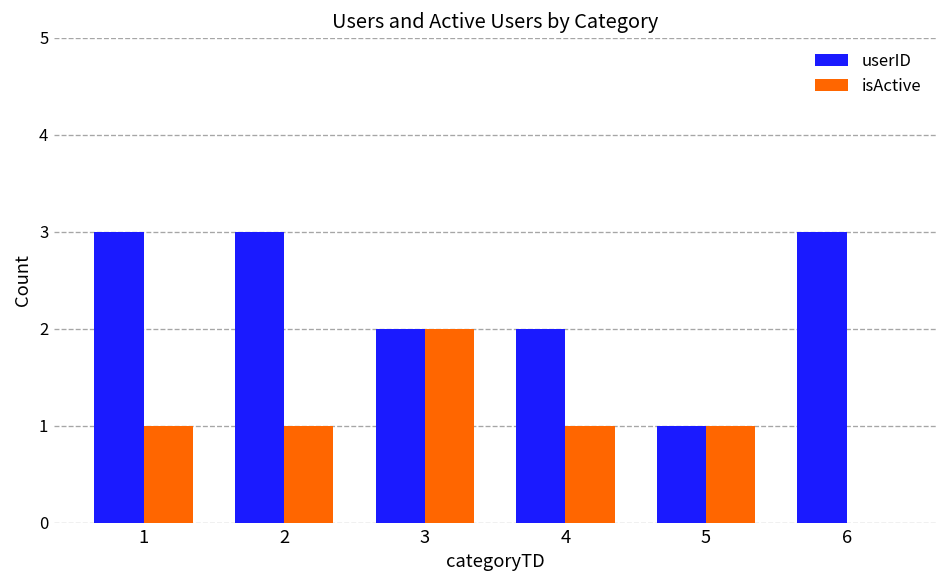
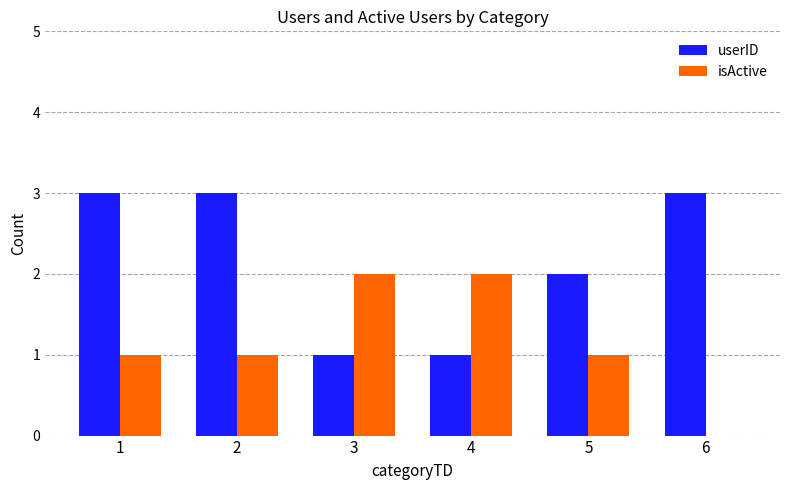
userID, 3: 2 -> 1
userID, 4: 2 -> 1
isActive, 4: 1 -> 2
userID, 5: 1 -> 2
